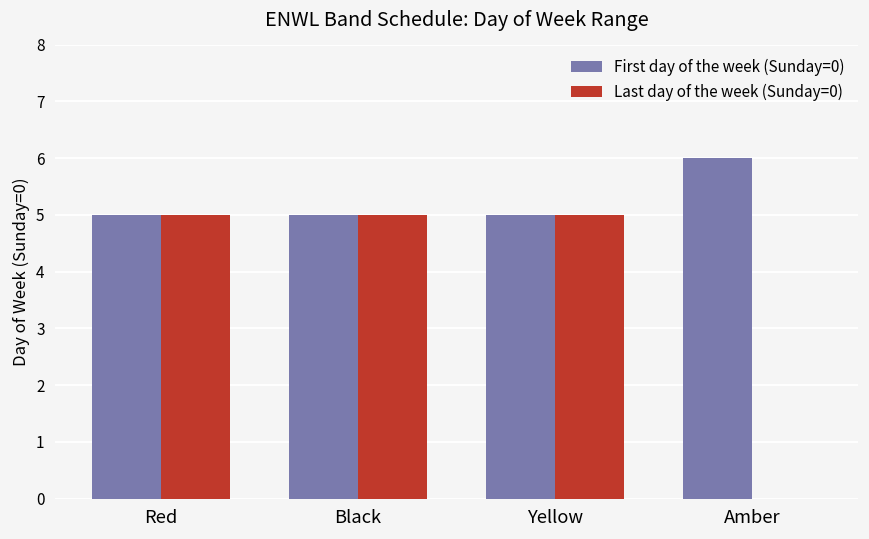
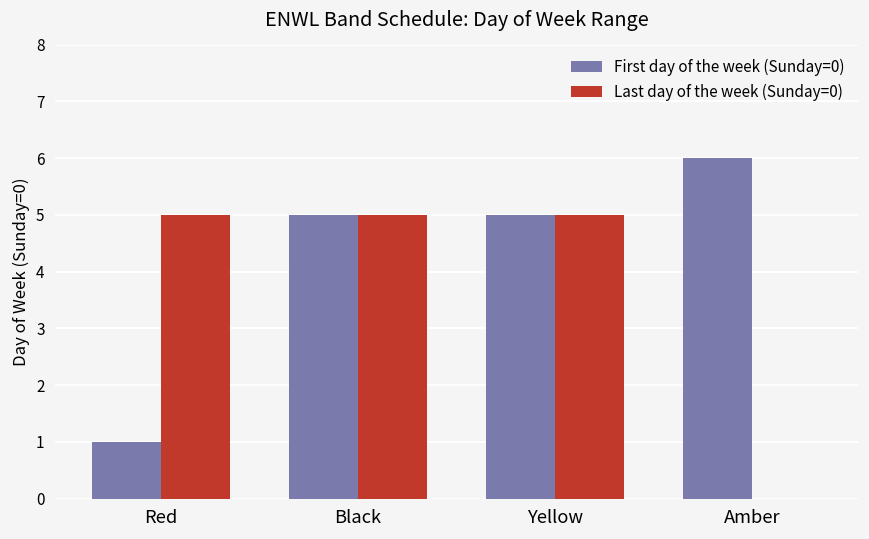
First day of the week (Sunday=0), Red: 5 -> 1
